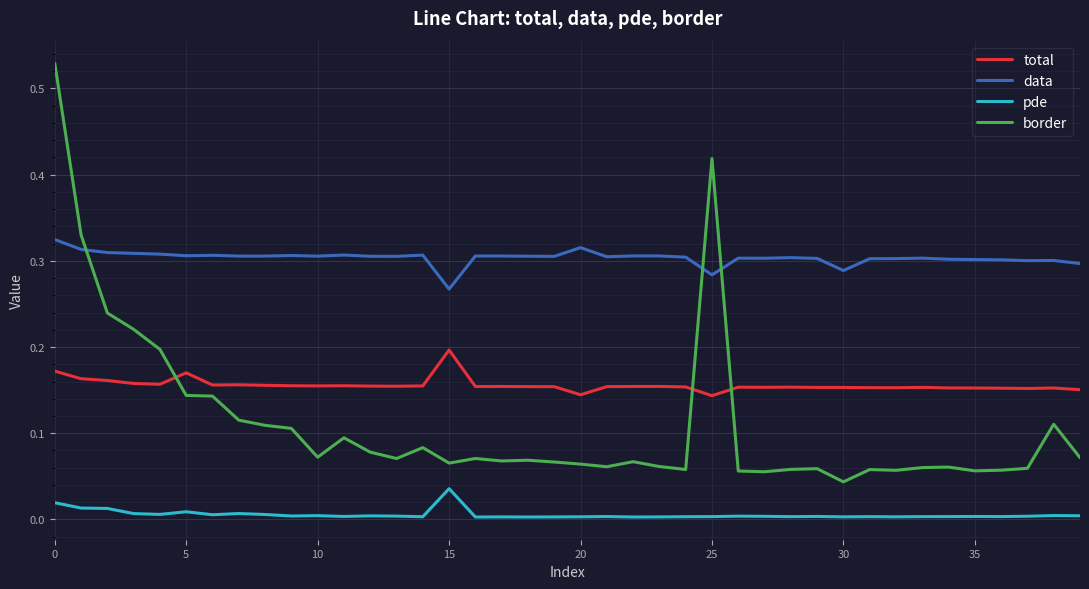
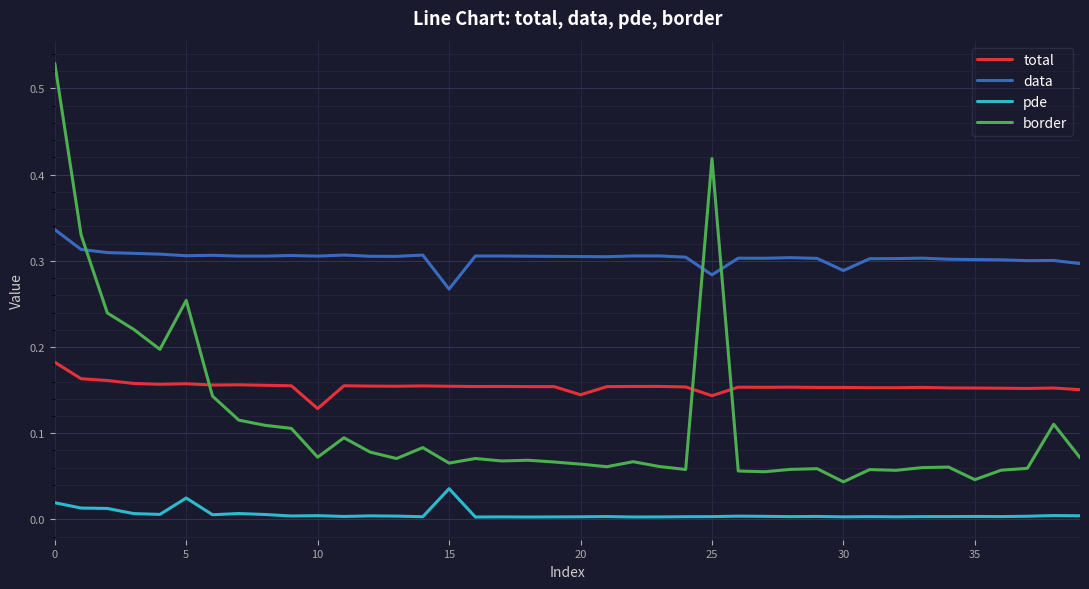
total, 0: 0.17 -> 0.18
data, 0: 0.32 -> 0.34
total, 5: 0.17 -> 0.16
pde, 5: 0.01 -> 0.02
border, 5: 0.14 -> 0.25
total, 10: 0.15 -> 0.13
total, 15: 0.20 -> 0.15
data, 20: 0.32 -> 0.31
border, 35: 0.06 -> 0.05
